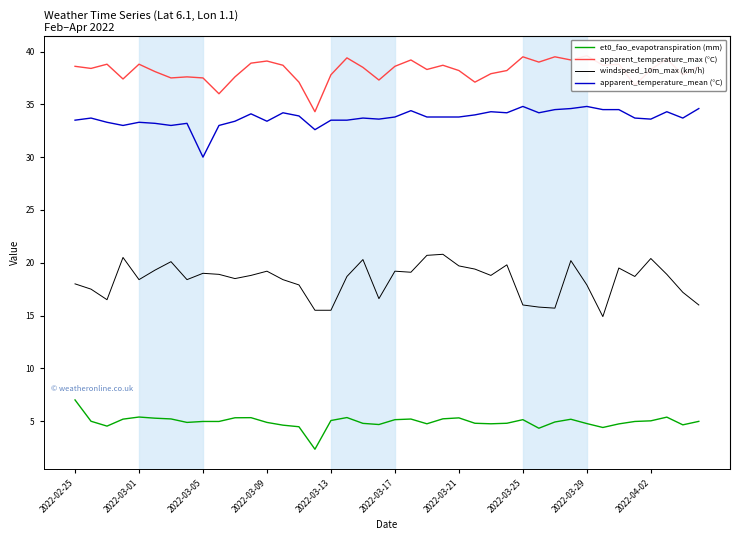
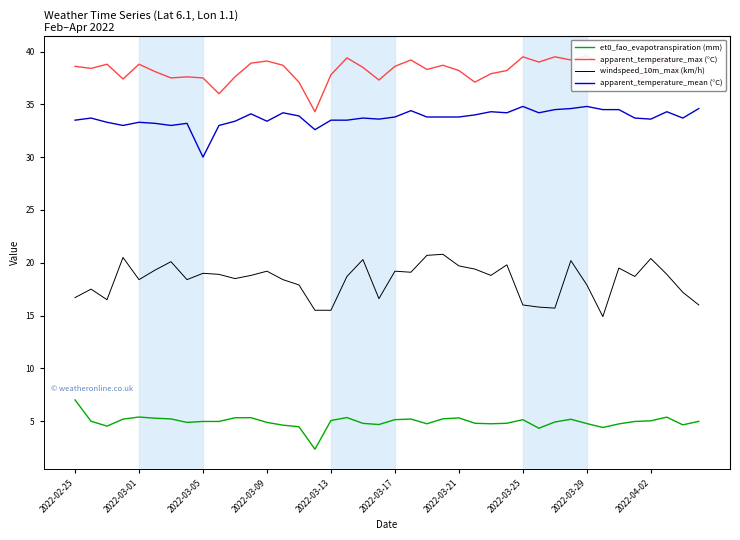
windspeed_10m_max (km/h), 2022-02-25: 18.0 -> 16.7
